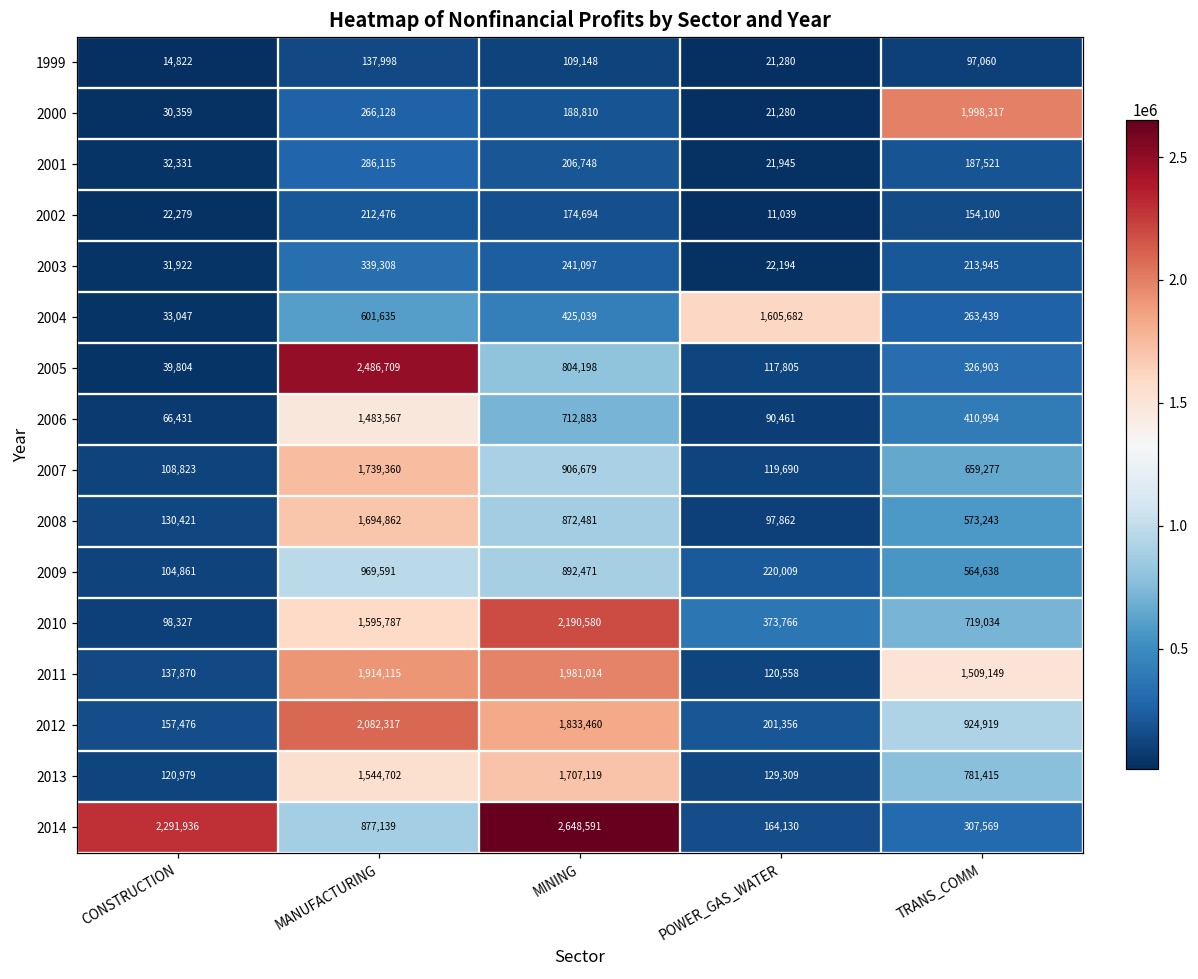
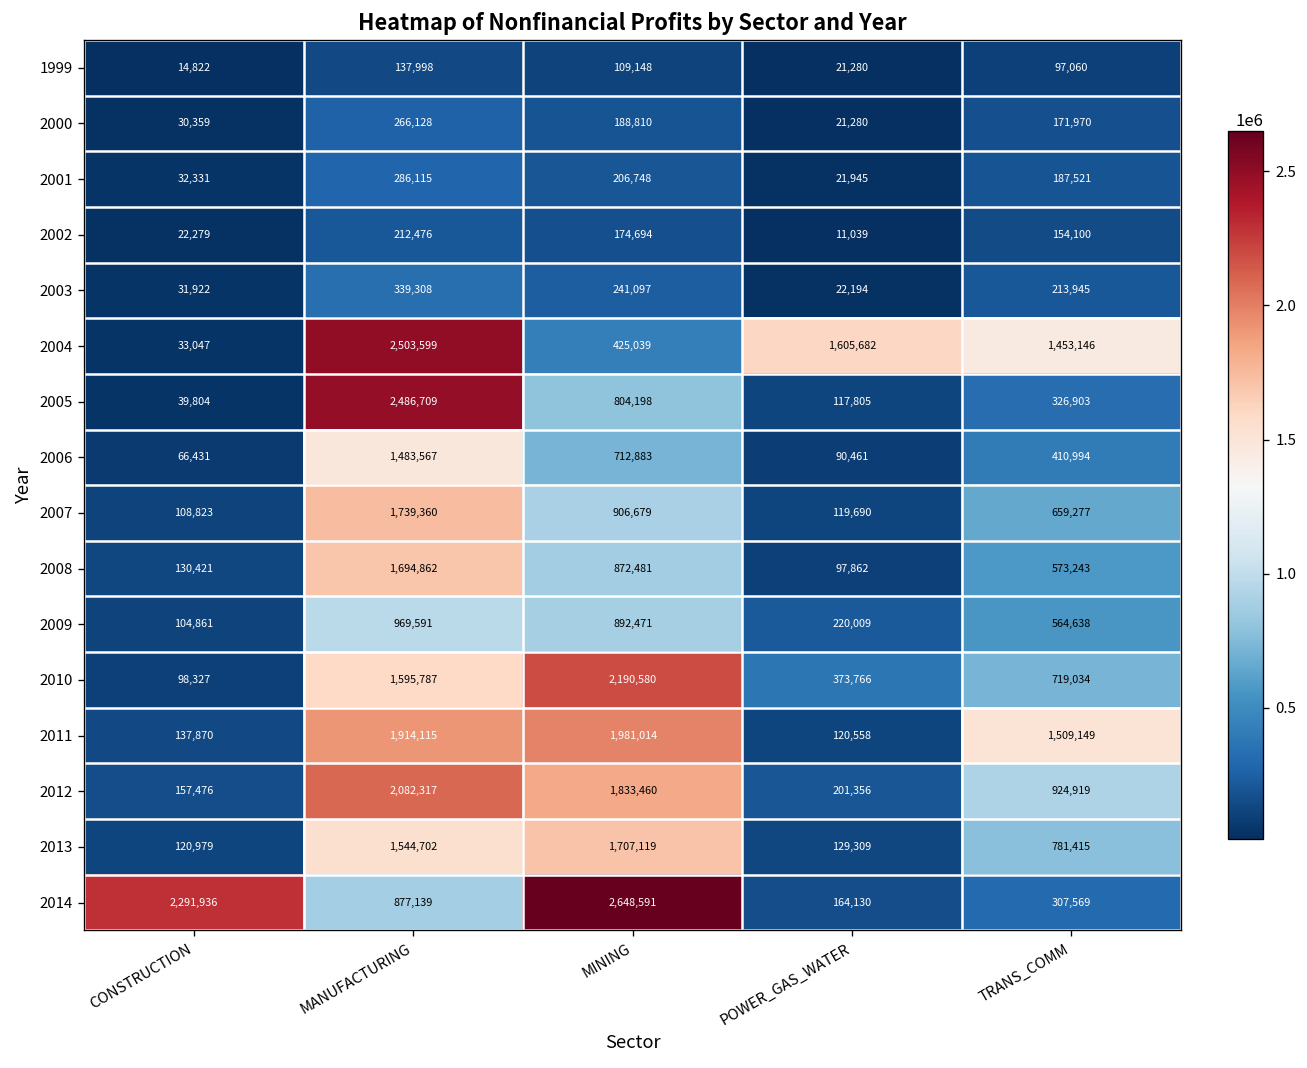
2000, TRANS_COMM: 1,998,317 -> 171,970
2004, MANUFACTURING: 601,635 -> 2,503,599
2004, TRANS_COMM: 263,439 -> 1,453,146
